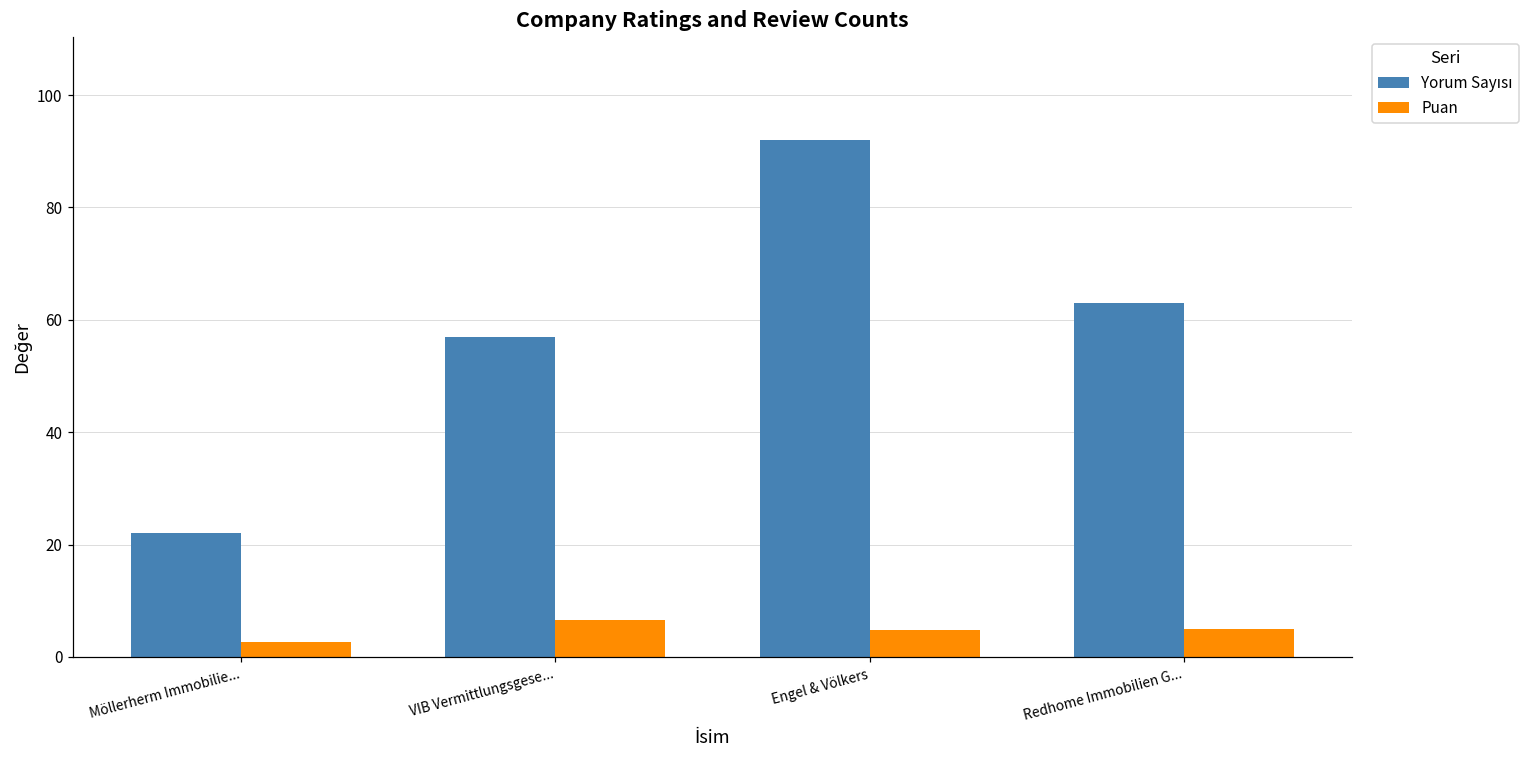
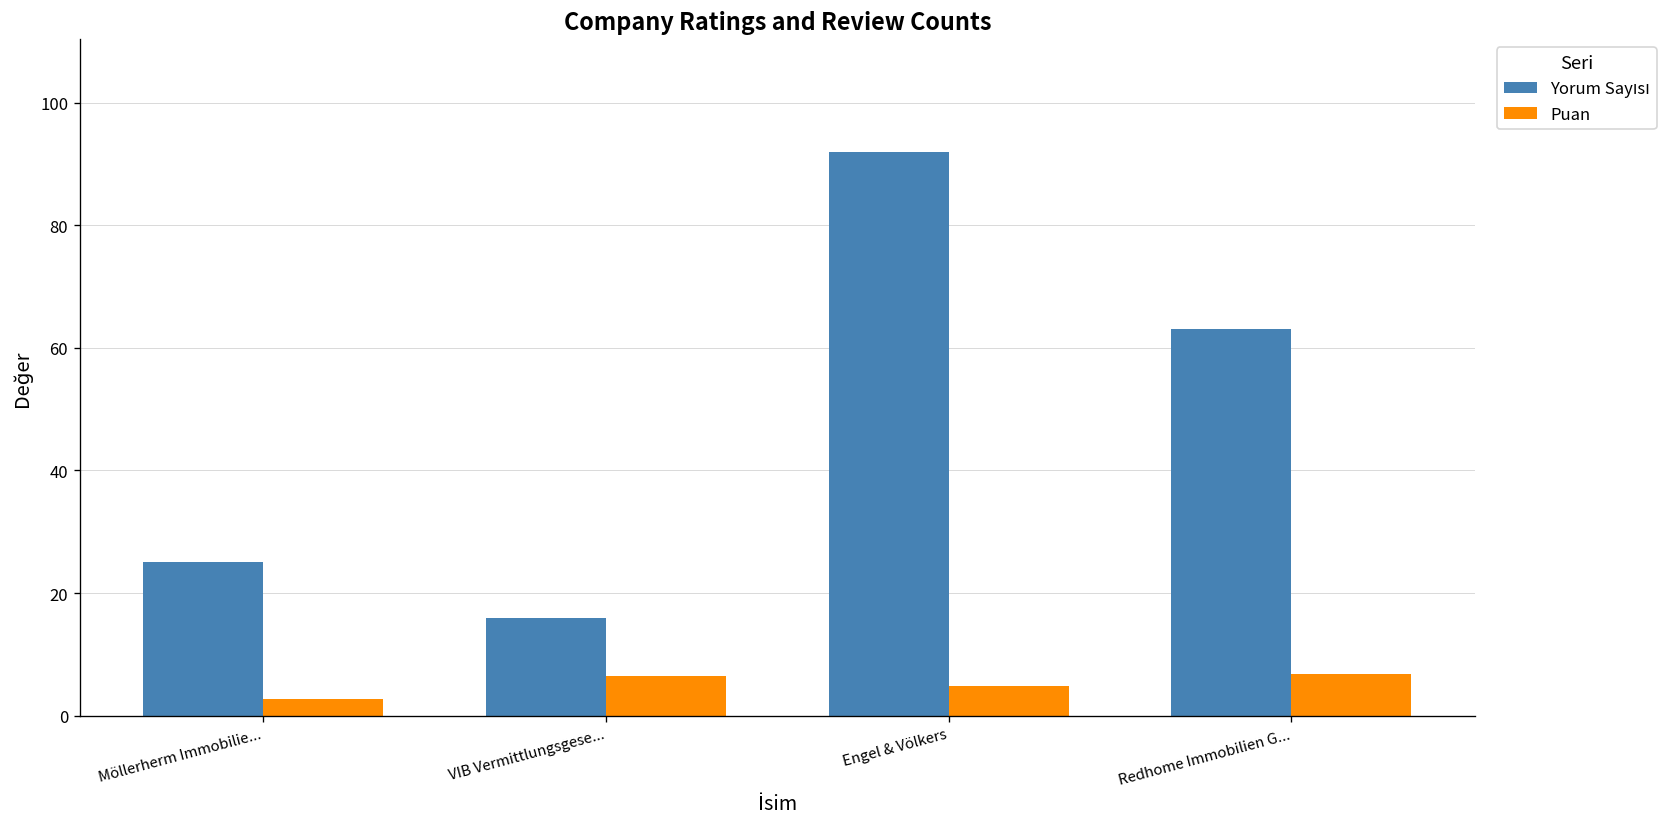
Yorum Sayısı, Möllerherm Immobilie...: 22 -> 25
Yorum Sayısı, VIB Vermittlungsgese...: 57 -> 16
Puan, Redhome Immobilien G...: 5 -> 7
